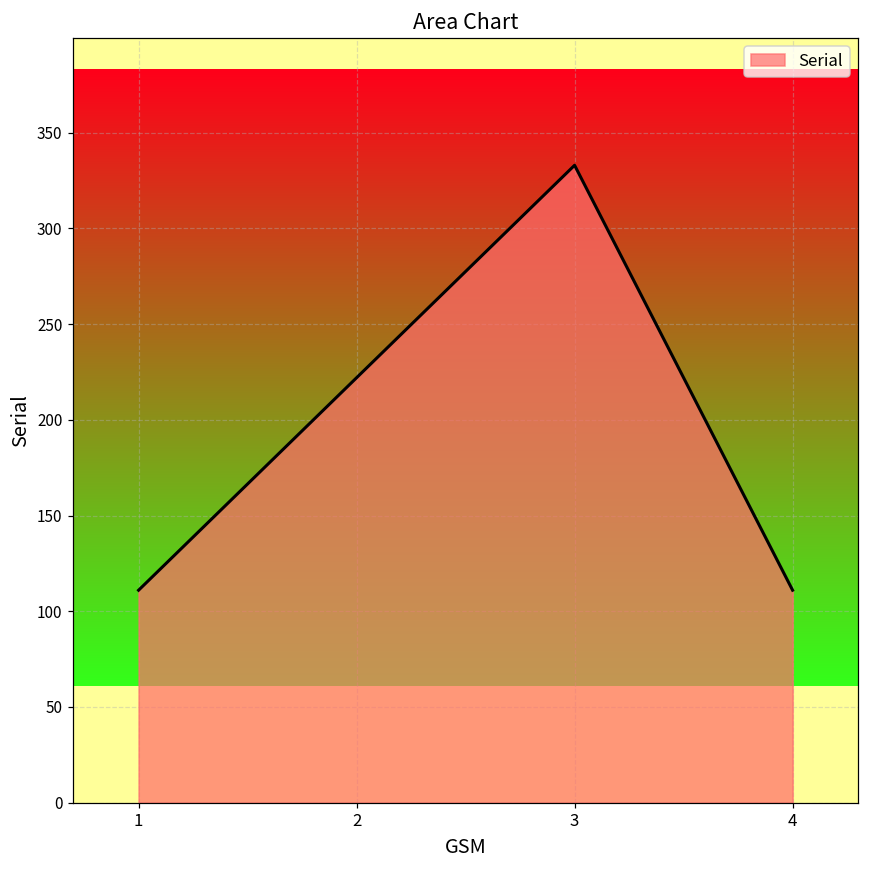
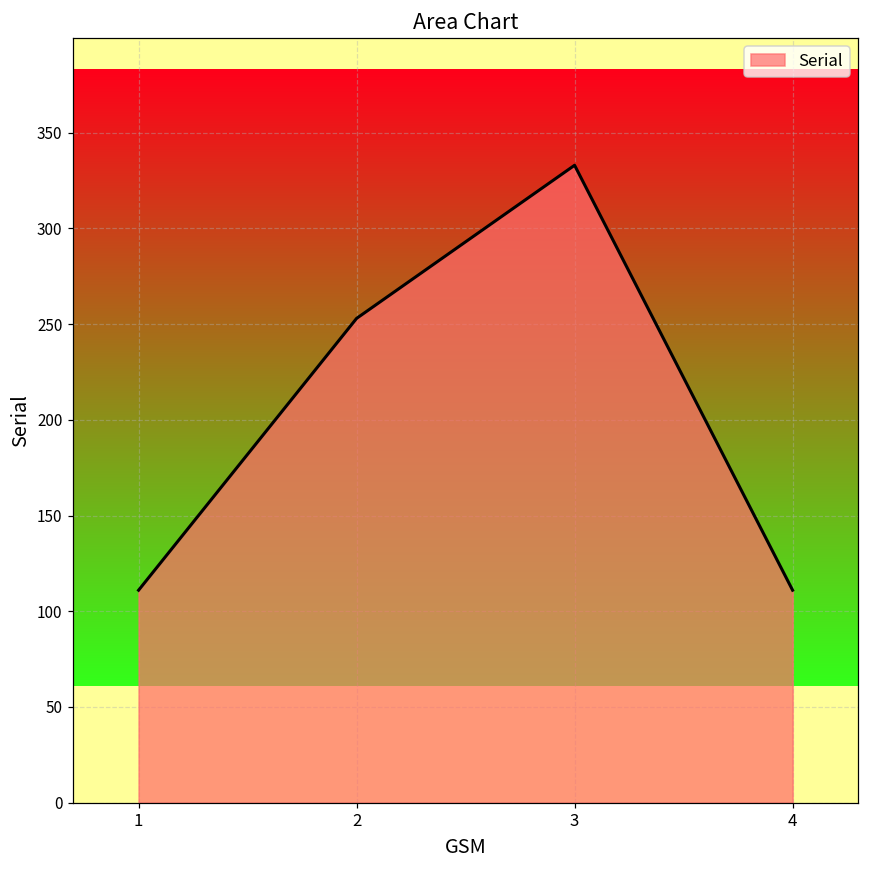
2: 222 -> 253
